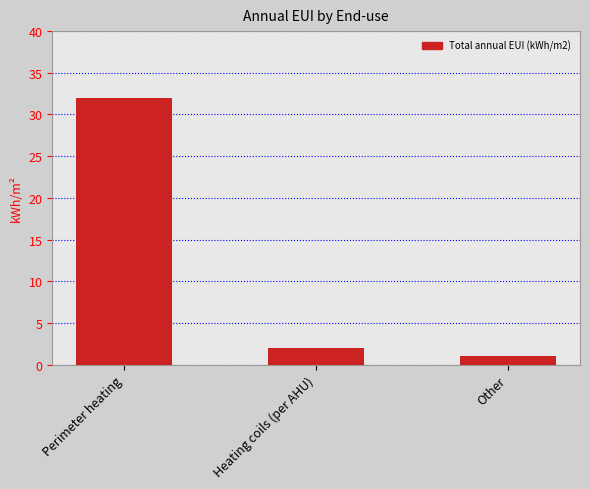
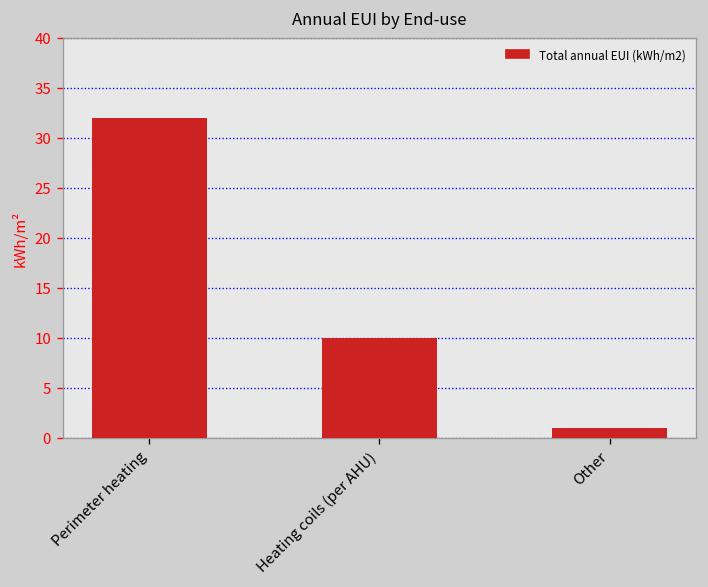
Heating coils (per AHU): 2 -> 10
